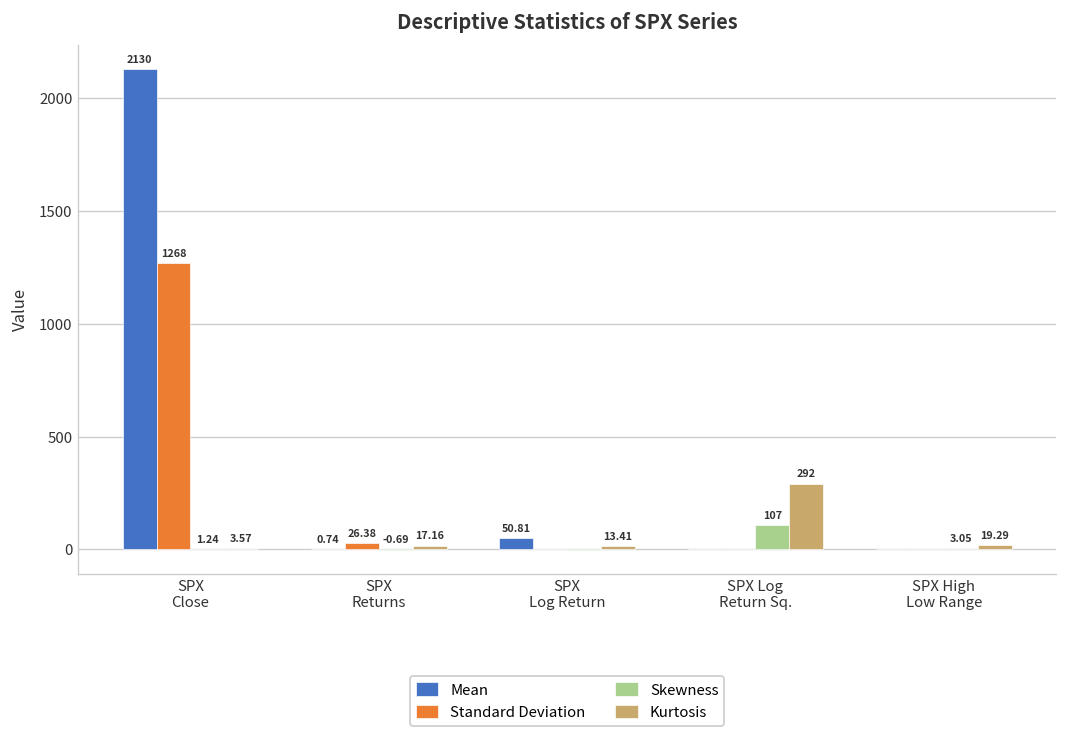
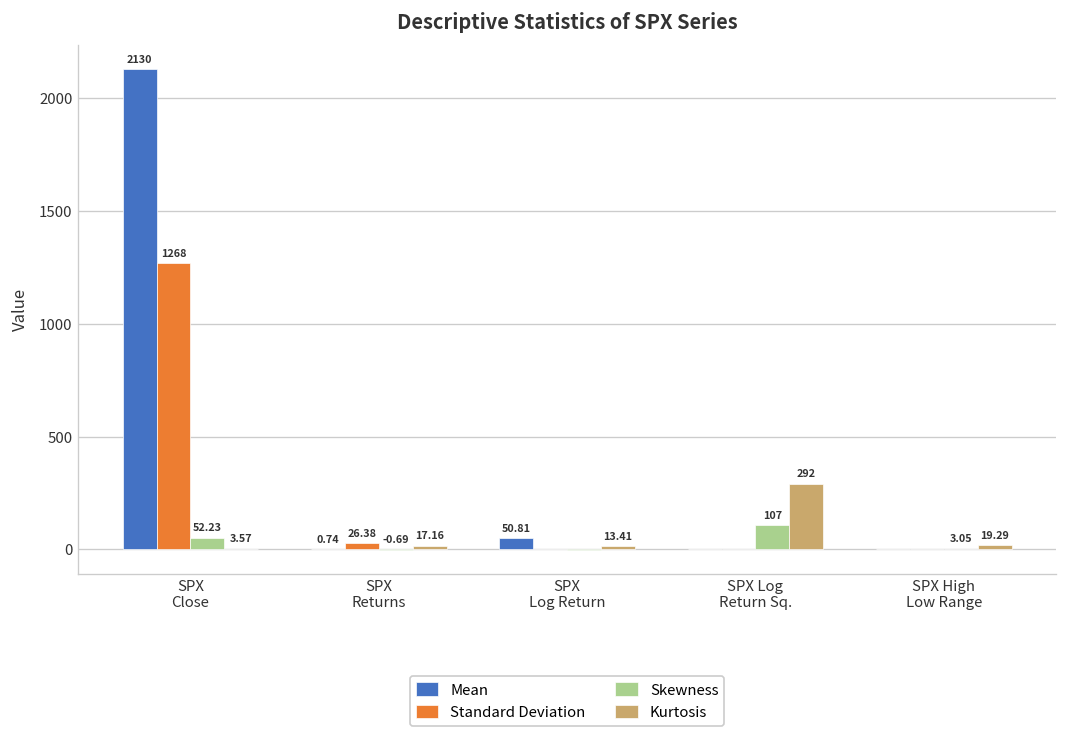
Skewness, SPX Close: 1.24 -> 52.23
